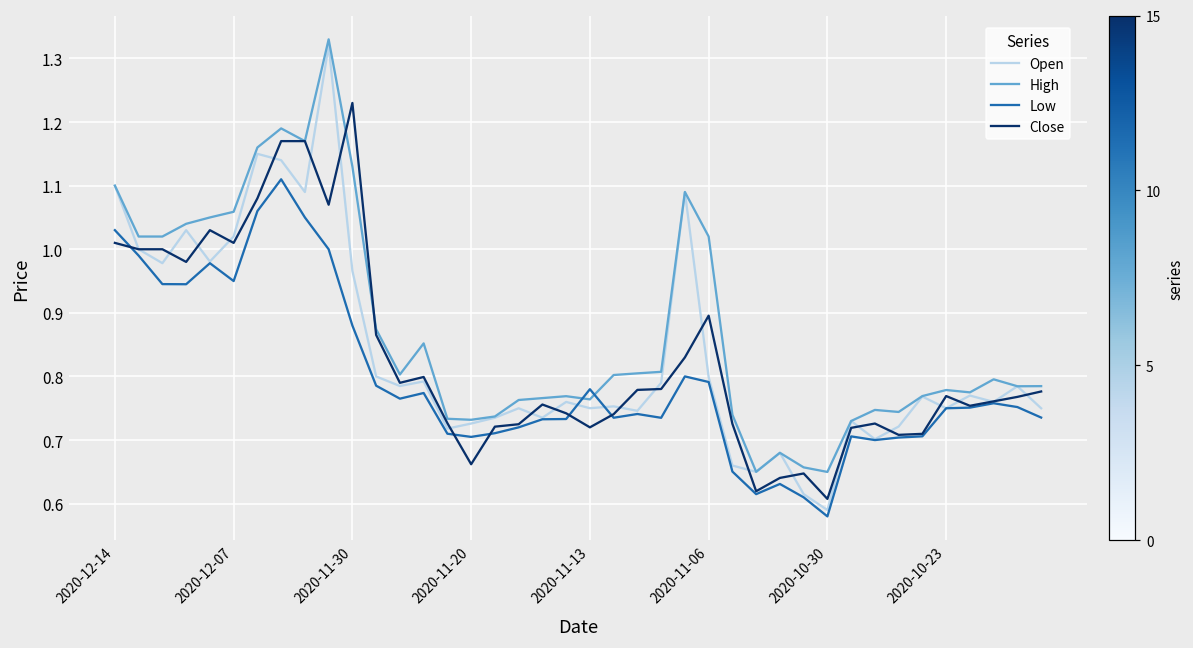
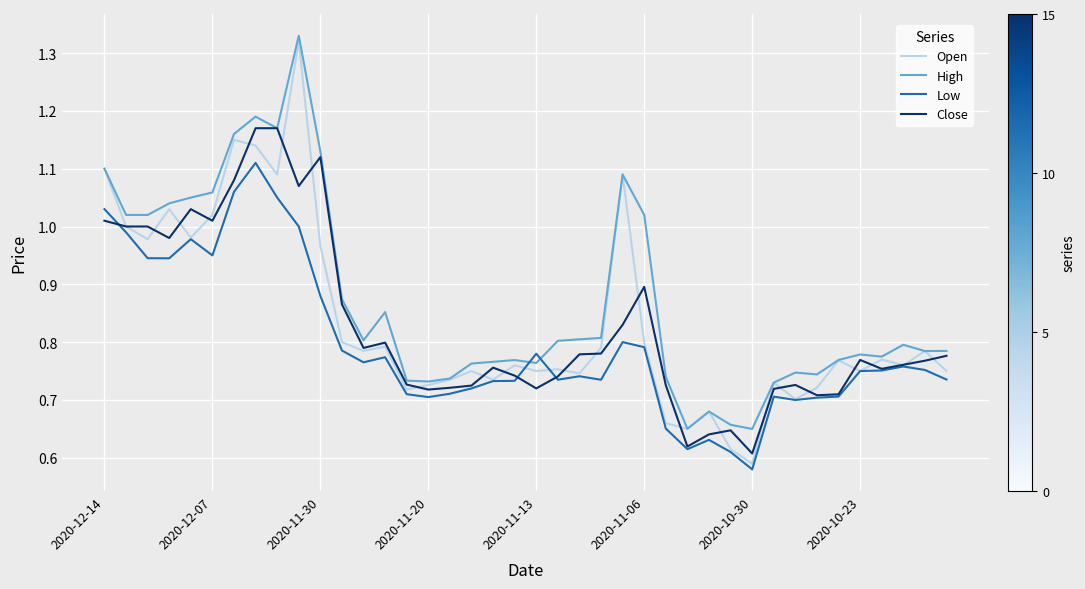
Close, 2020-11-30: 1.23 -> 1.12
Close, 2020-11-20: 0.66 -> 0.72
